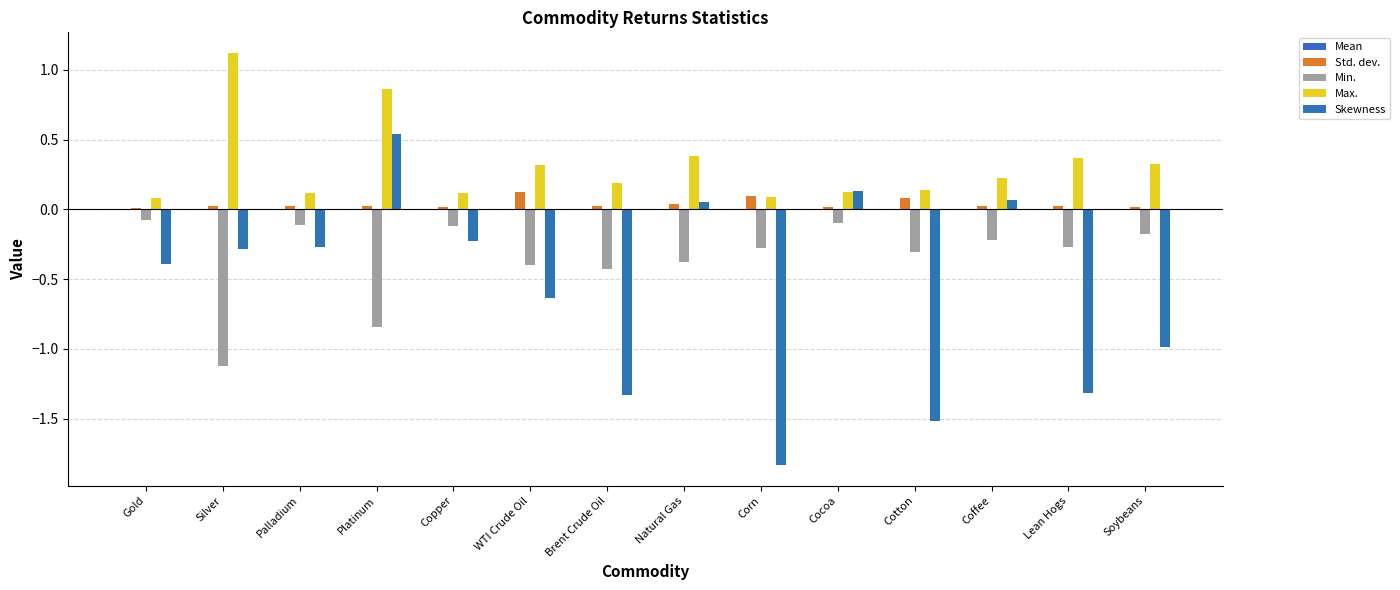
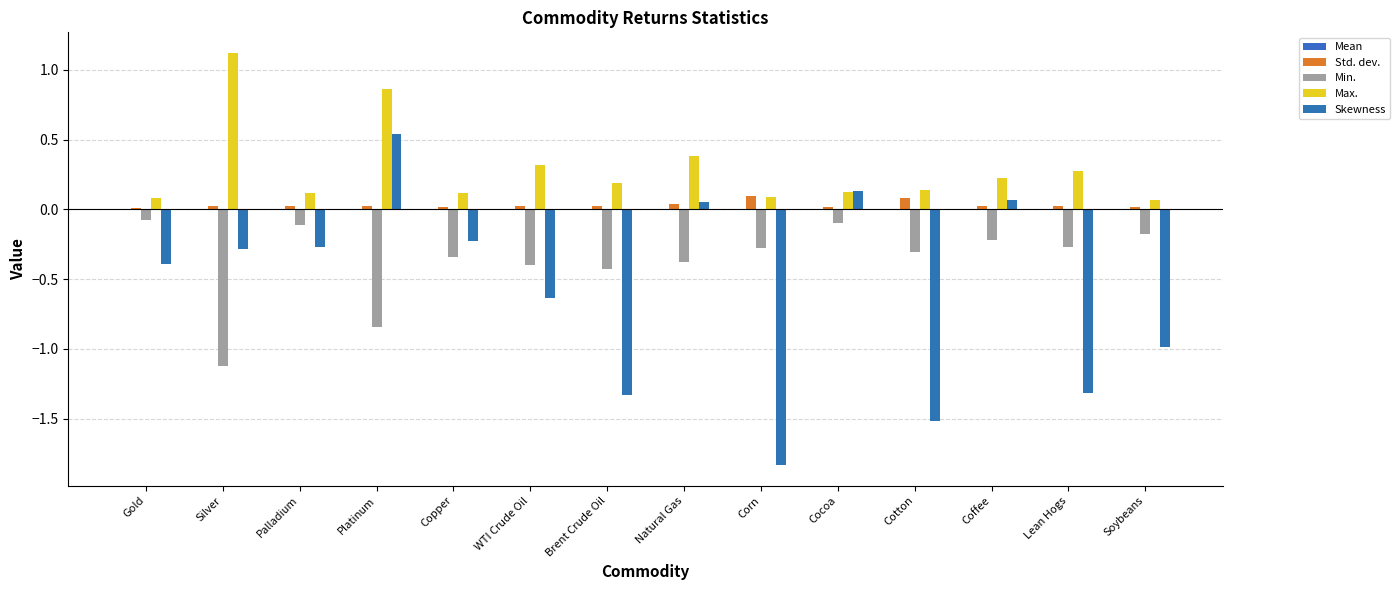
Min., Copper: -0.12 -> -0.34
Std. dev., WTI Crude Oil: 0.13 -> 0.03
Max., Lean Hogs: 0.37 -> 0.28
Max., Soybeans: 0.33 -> 0.07
